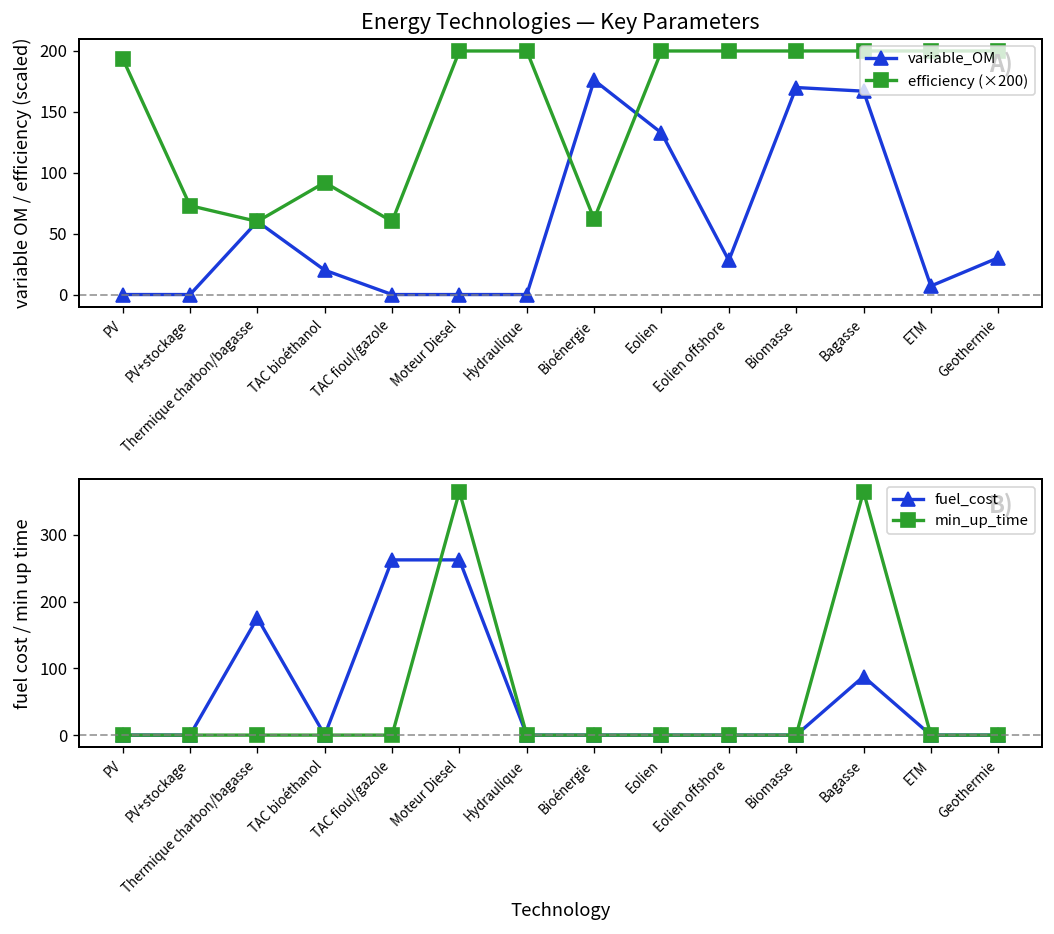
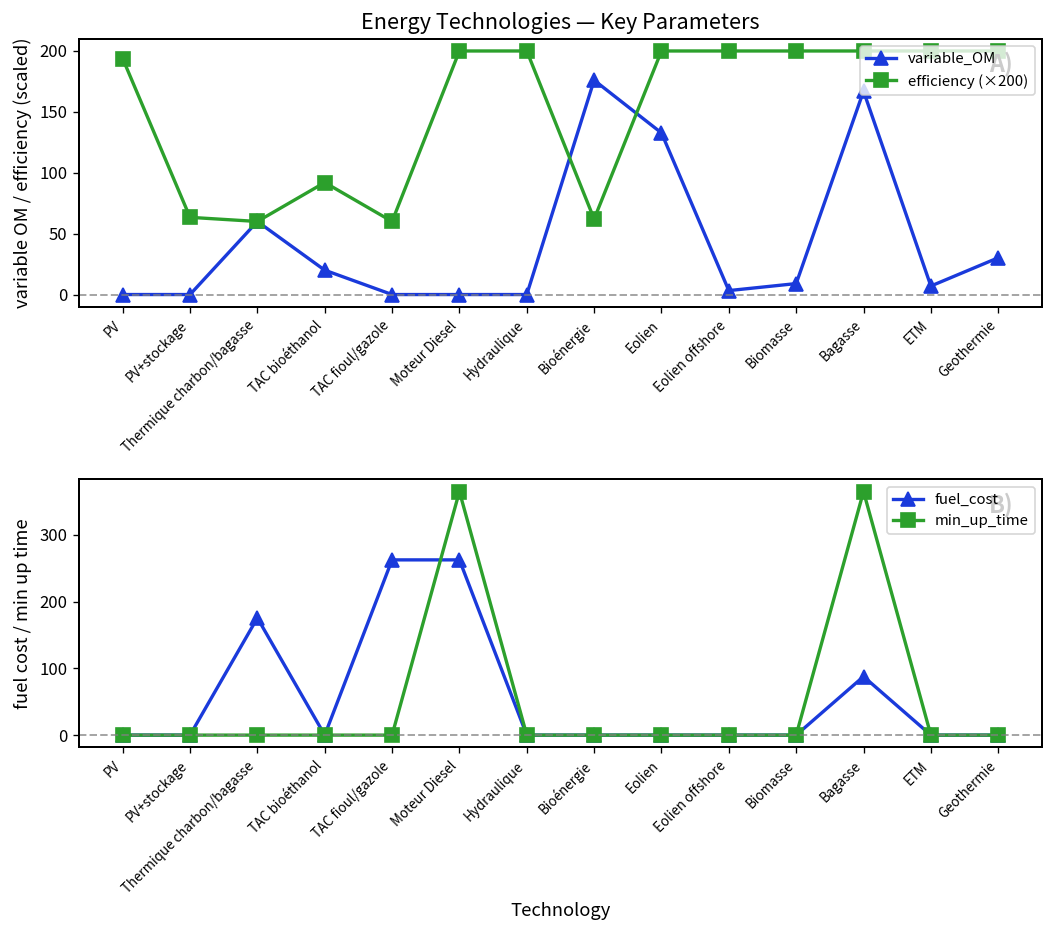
Energy Technologies — Key Parameters, efficiency (×200), PV+stockage: 73 -> 63
Energy Technologies — Key Parameters, variable_OM, Eolien offshore: 28 -> 3
Energy Technologies — Key Parameters, variable_OM, Biomasse: 170 -> 9
